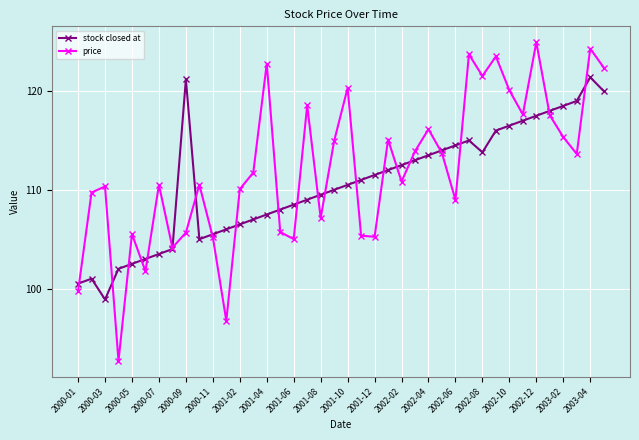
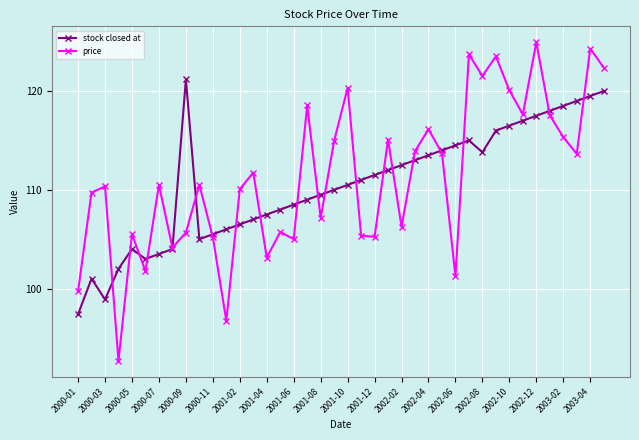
stock closed at, 2000-01: 101 -> 97
stock closed at, 2000-05: 103 -> 104
price, 2001-04: 123 -> 103
price, 2002-02: 111 -> 106
price, 2002-06: 109 -> 101
stock closed at, 2003-04: 121 -> 120
